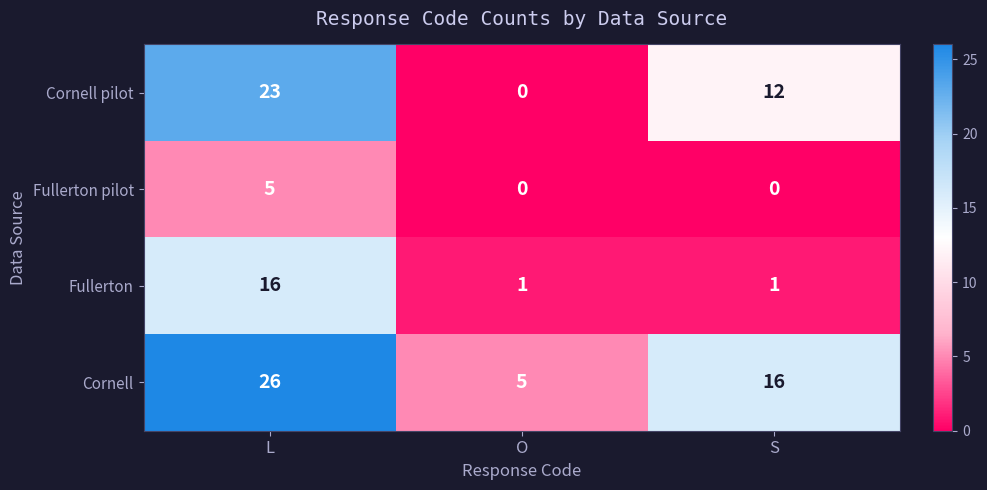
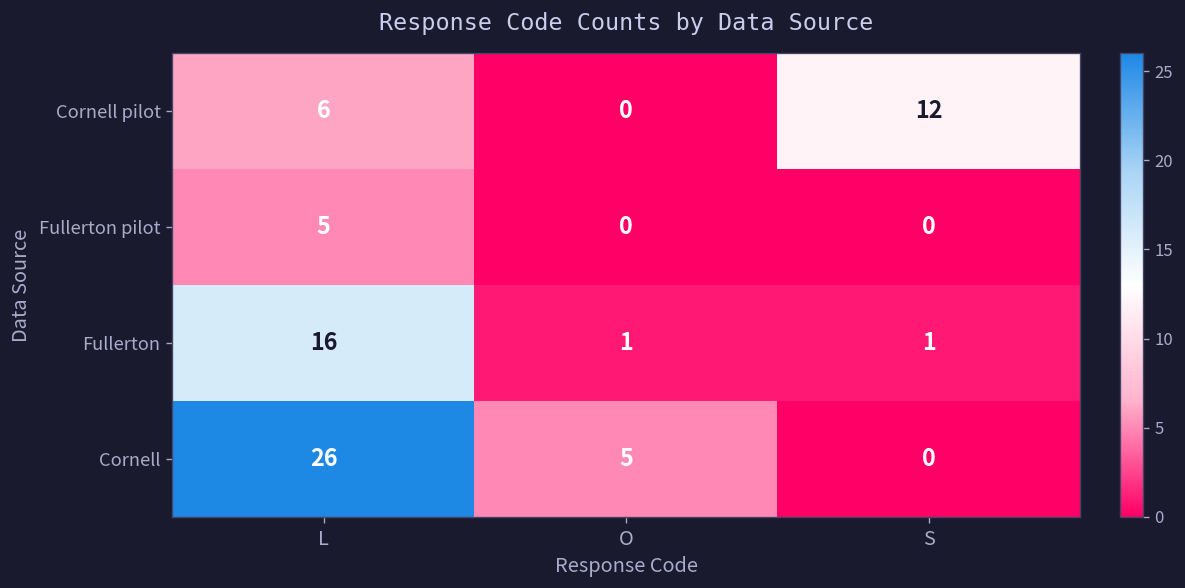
Cornell pilot, L: 23 -> 6
Cornell, S: 16 -> 0
